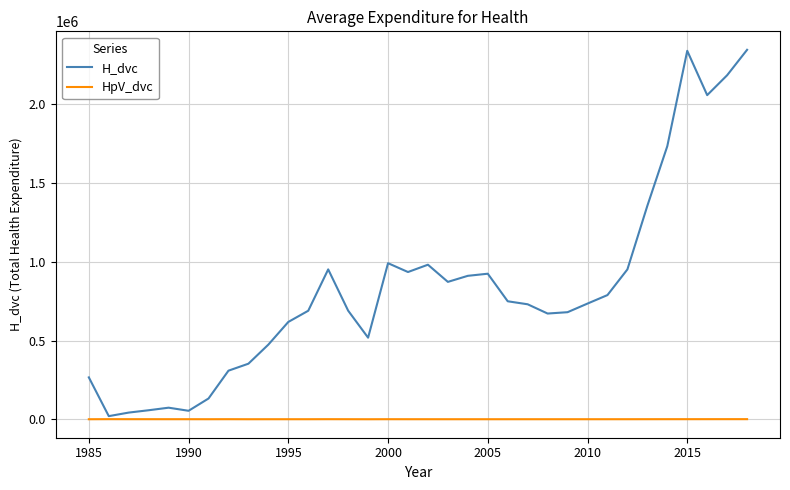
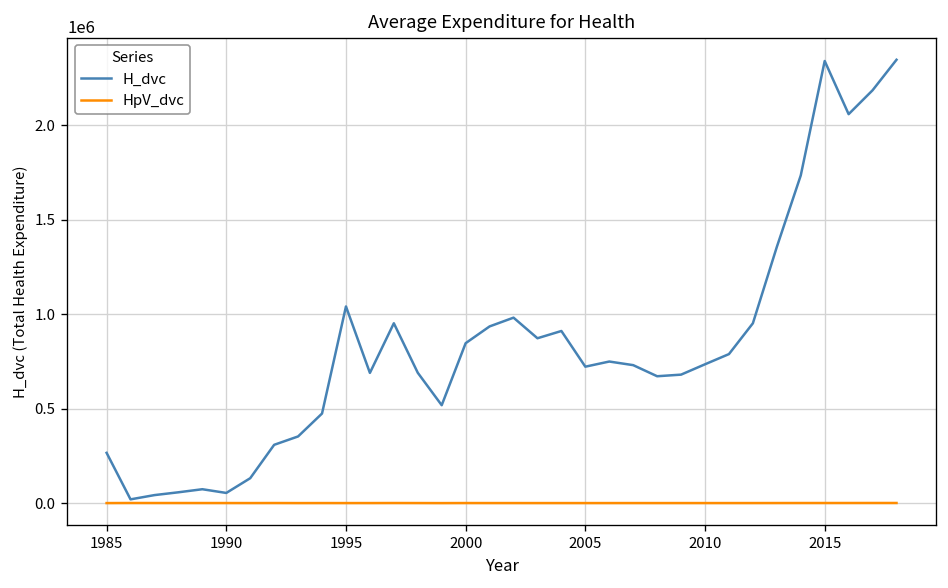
H_dvc, 1995: 620000 -> 1040000
H_dvc, 2000: 990000 -> 850000
H_dvc, 2005: 920000 -> 720000
